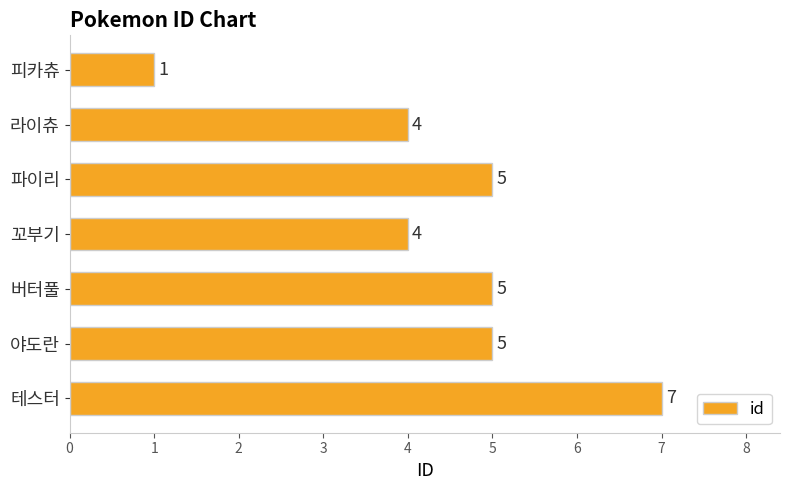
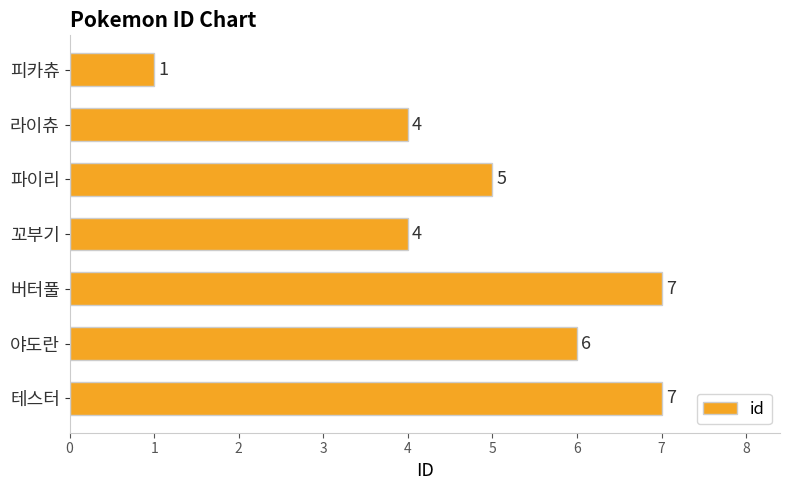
버터풀: 5 -> 7
야도란: 5 -> 6
